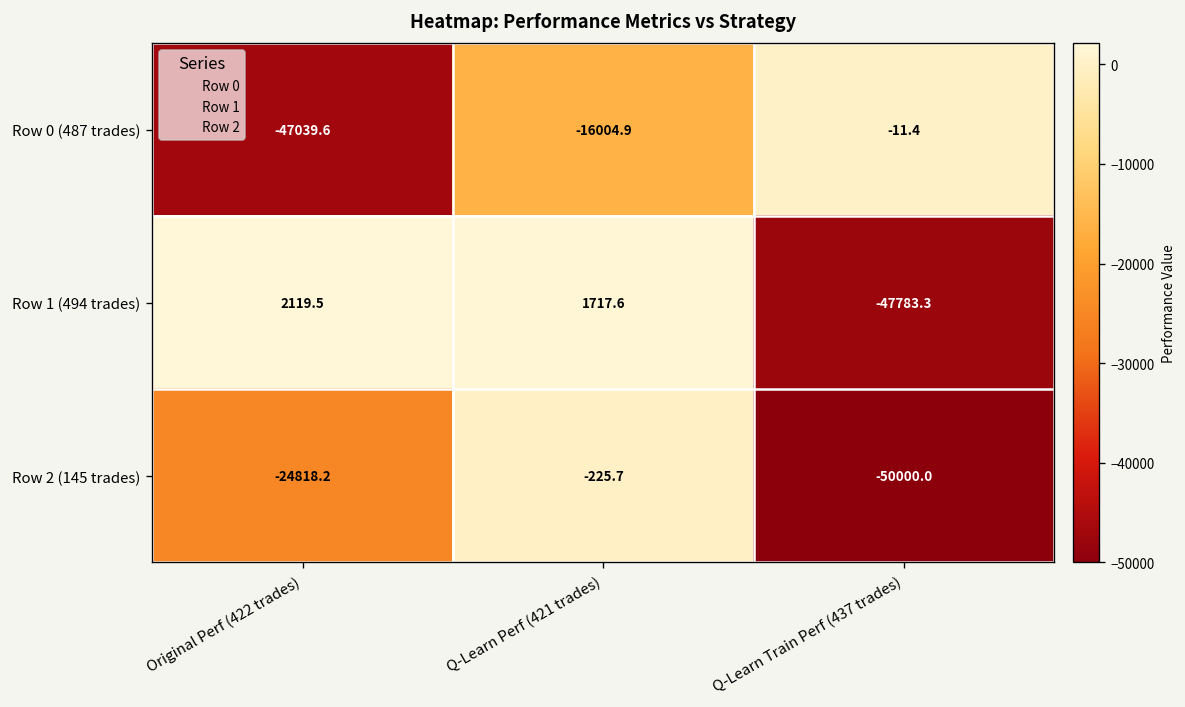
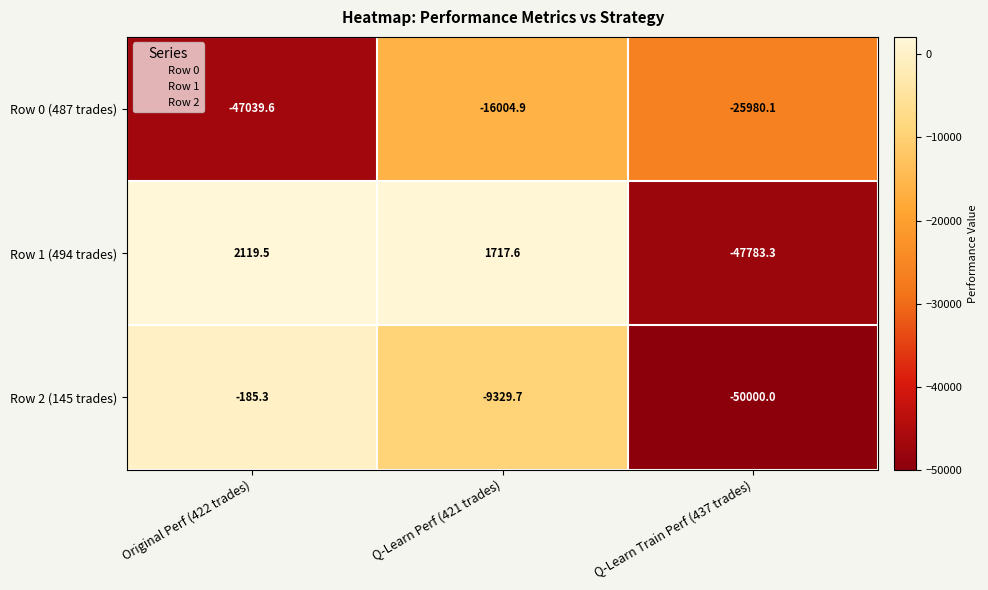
Row 0 (487 trades), Q-Learn Train Perf (437 trades): -11.4 -> -25980.1
Row 2 (145 trades), Original Perf (422 trades): -24818.2 -> -185.3
Row 2 (145 trades), Q-Learn Perf (421 trades): -225.7 -> -9329.7
